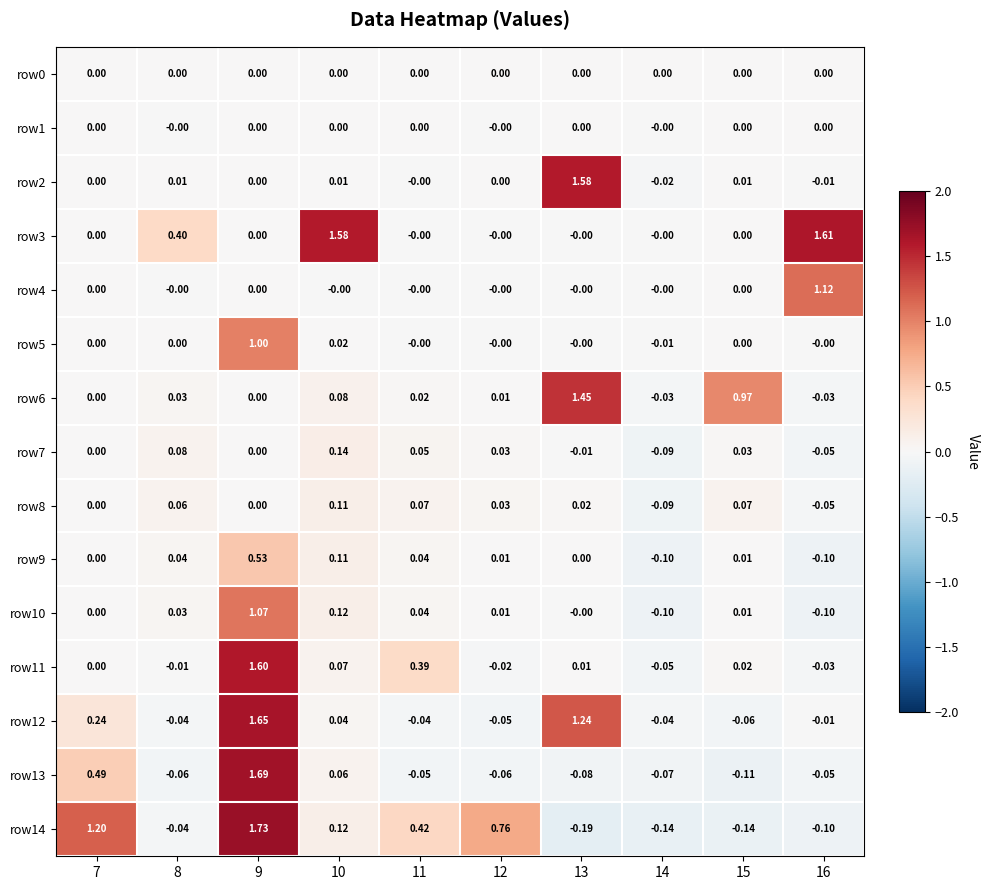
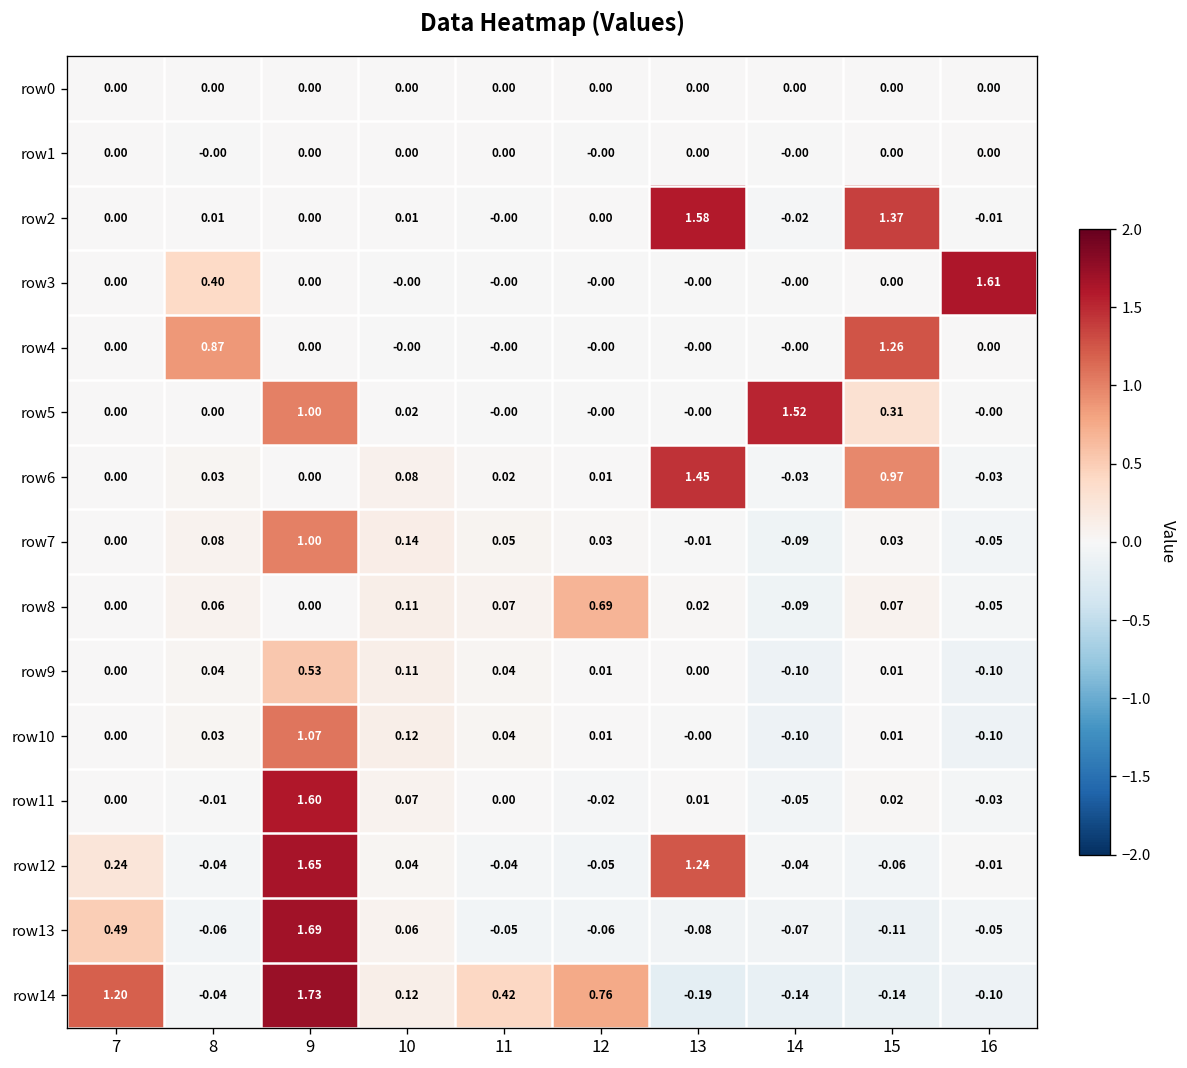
row2, 15: 0.01 -> 1.37
row3, 10: 1.58 -> -0.00
row4, 8: -0.00 -> 0.87
row4, 15: 0.00 -> 1.26
row4, 16: 1.12 -> 0.00
row5, 14: -0.01 -> 1.52
row5, 15: 0.00 -> 0.31
row7, 9: 0.00 -> 1.00
row8, 12: 0.03 -> 0.69
row11, 11: 0.39 -> 0.00
